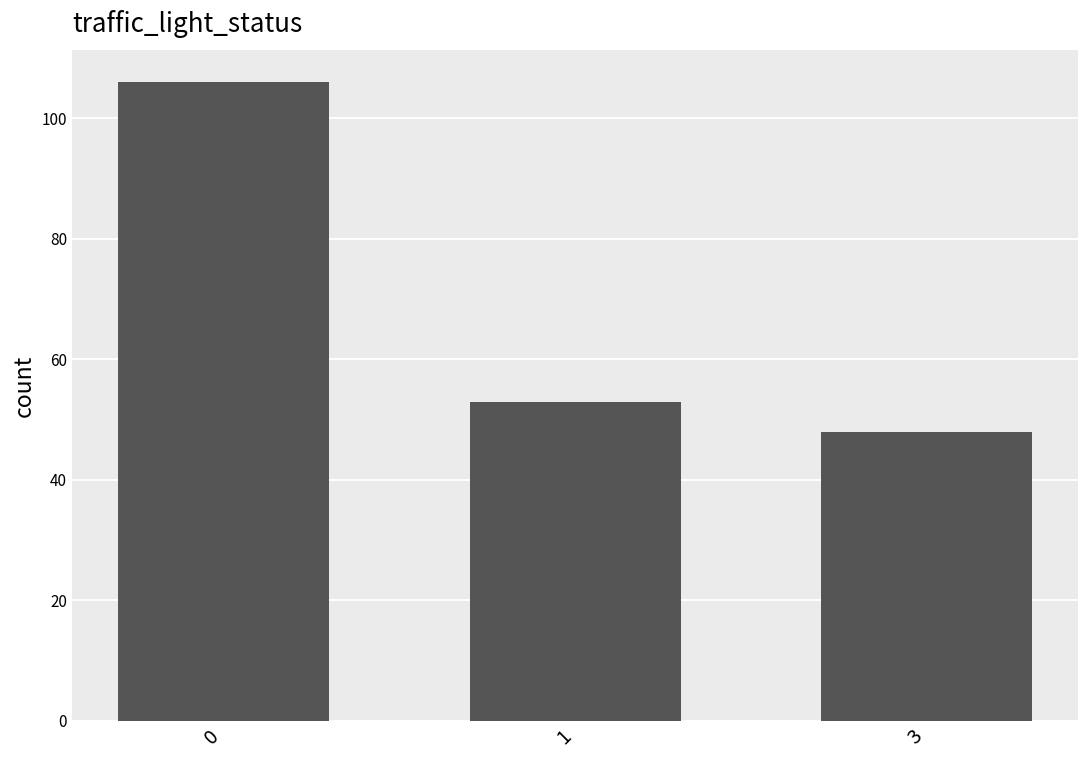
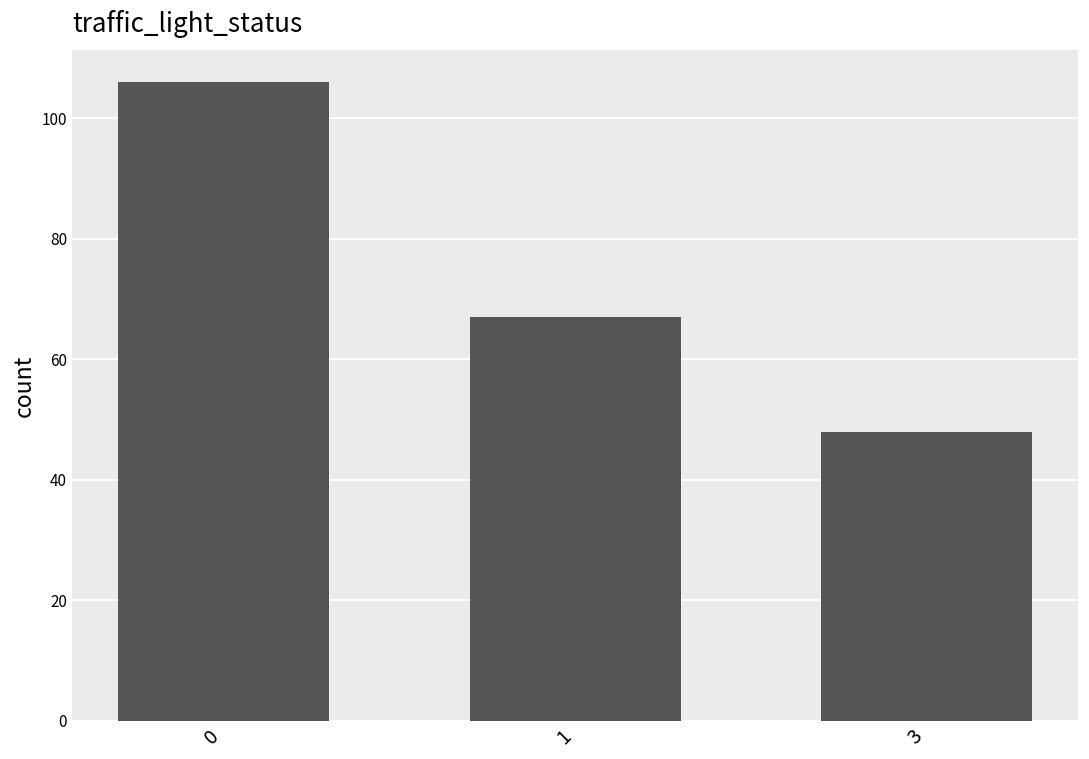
1: 53 -> 67
